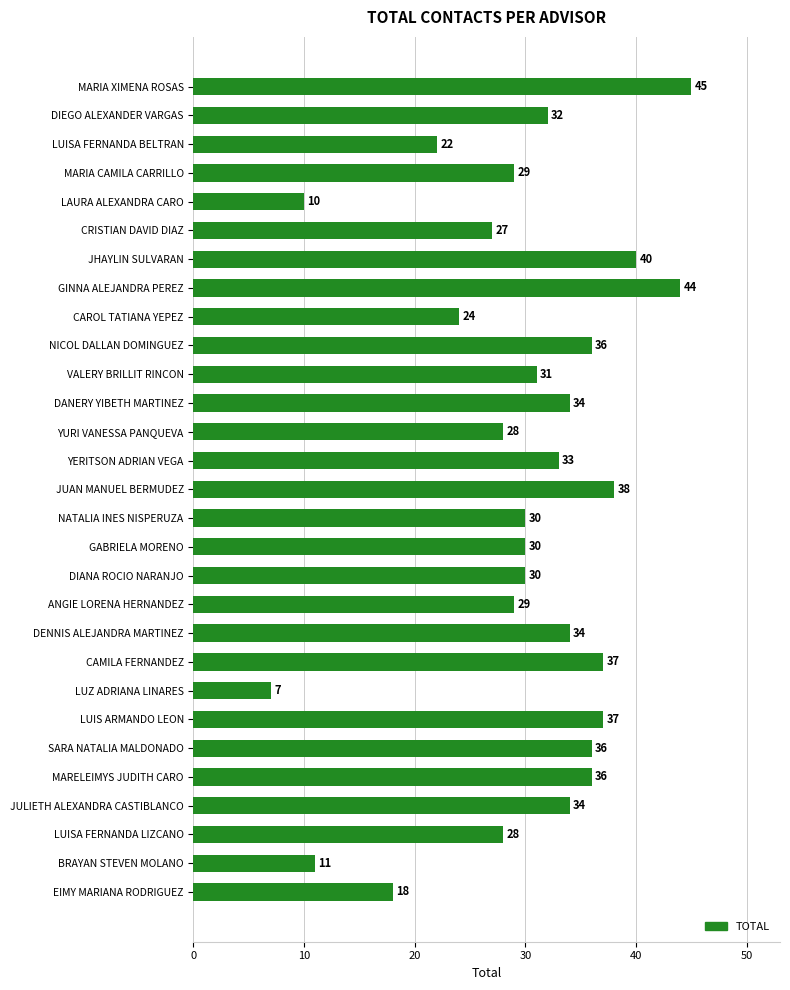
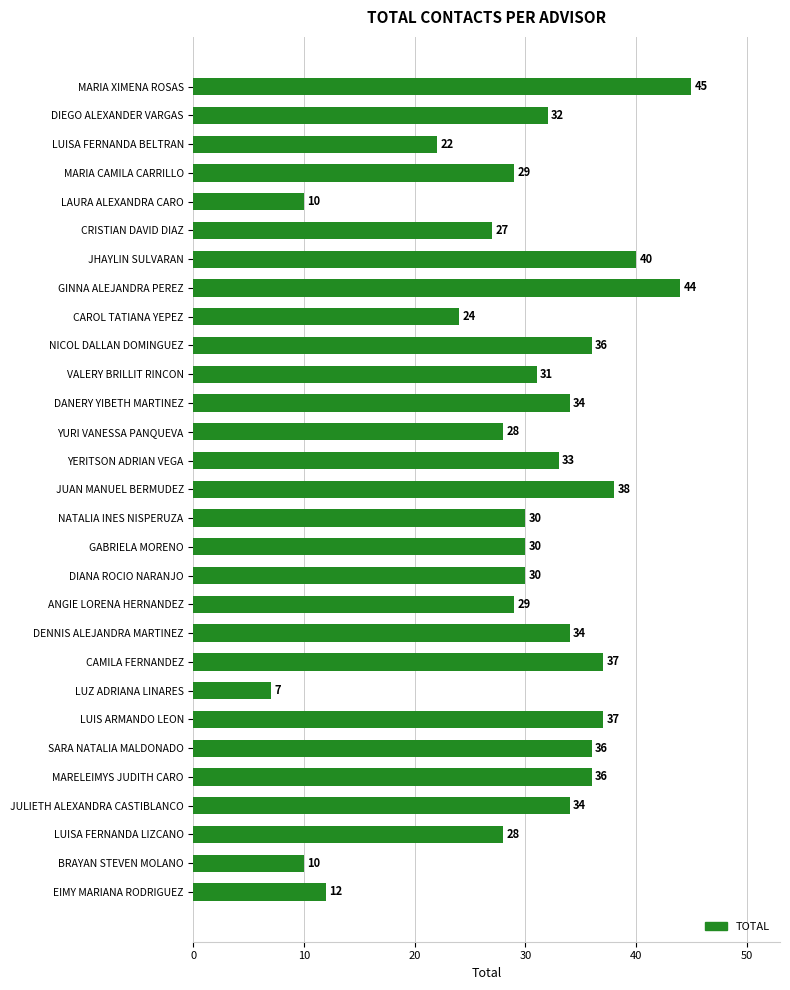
BRAYAN STEVEN MOLANO: 11 -> 10
EIMY MARIANA RODRIGUEZ: 18 -> 12
